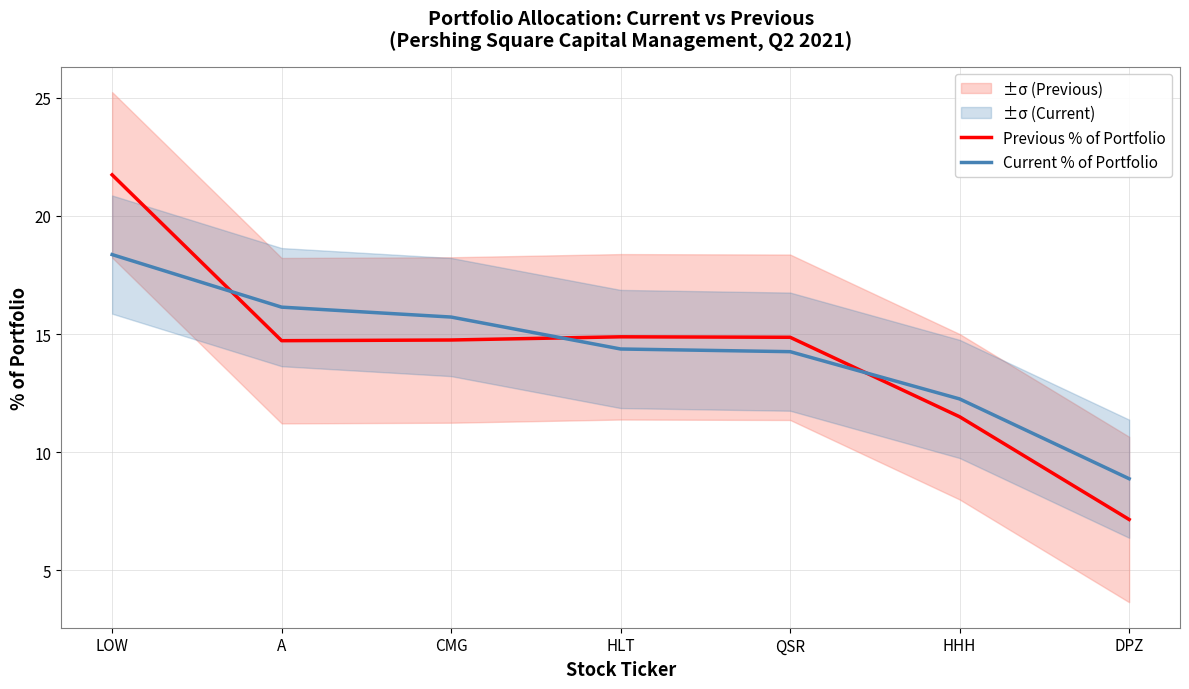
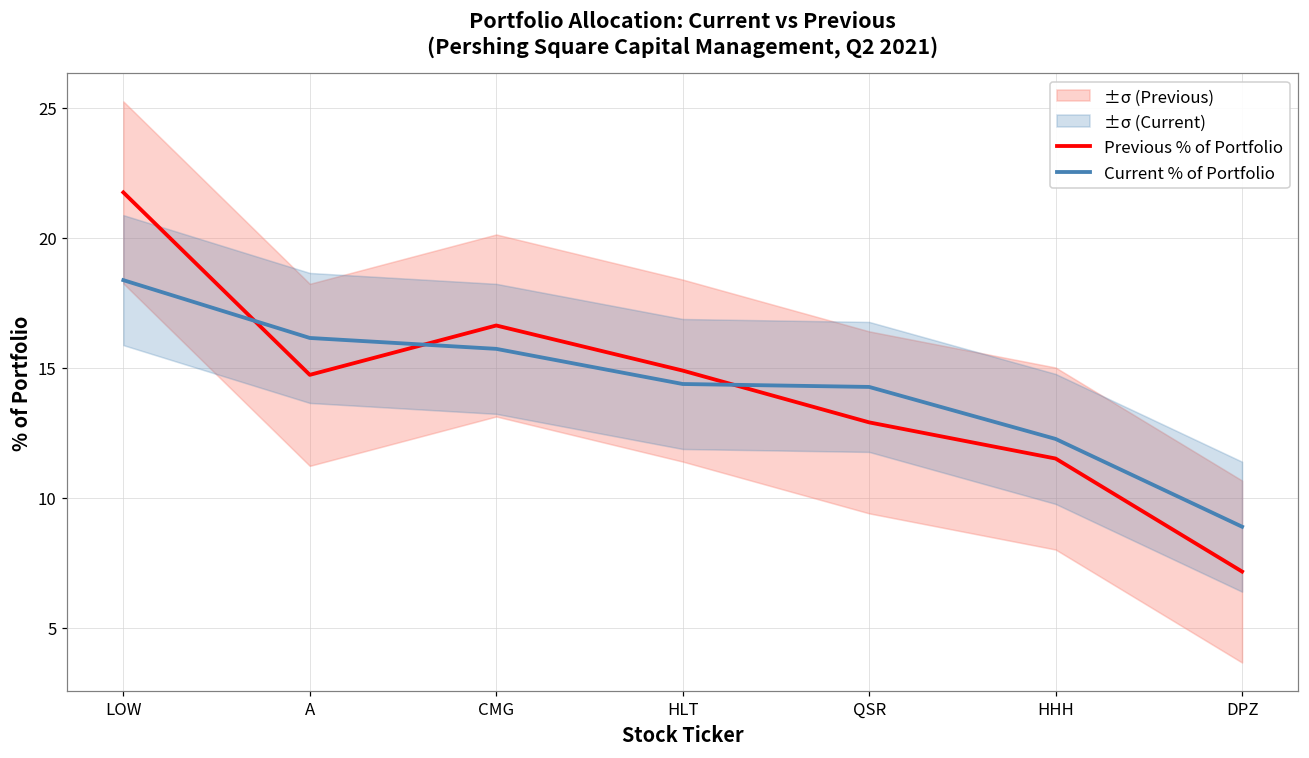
Previous % of Portfolio, CMG: 14.8 -> 16.6
Previous % of Portfolio, QSR: 14.9 -> 12.9
